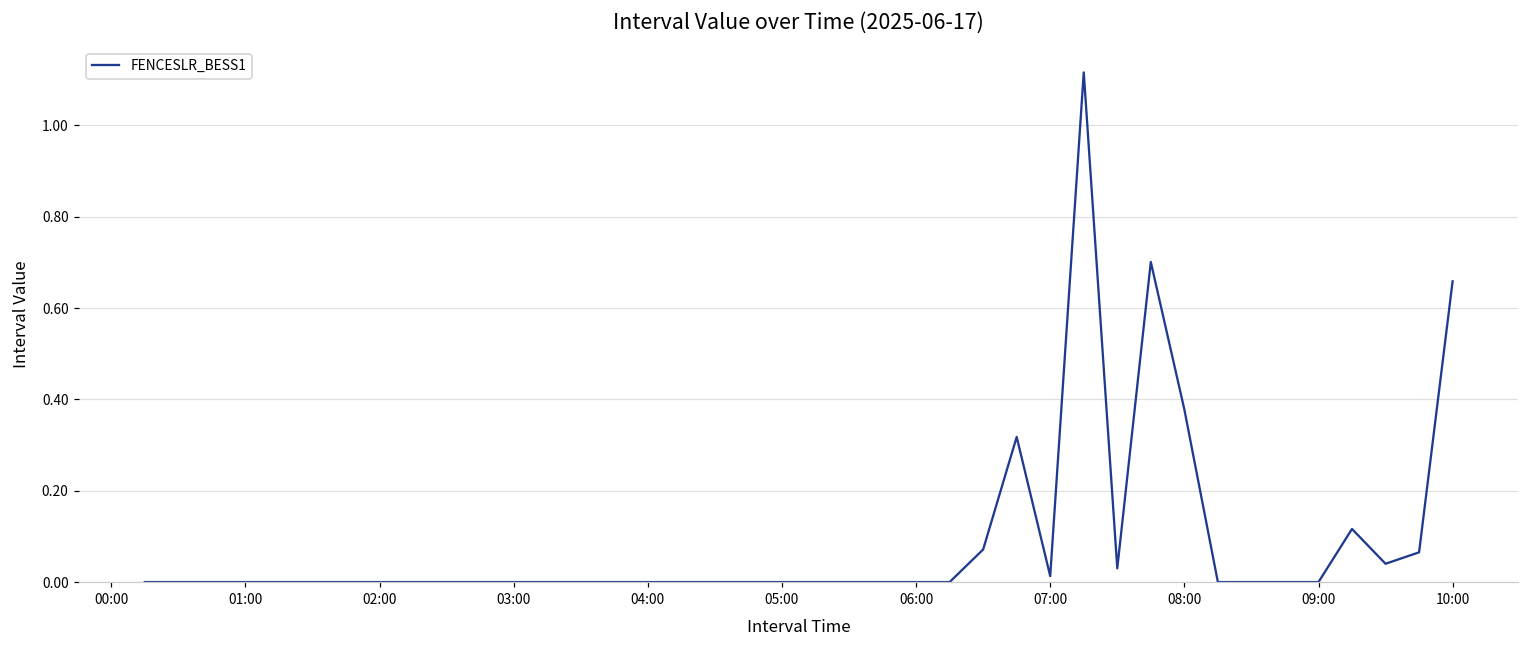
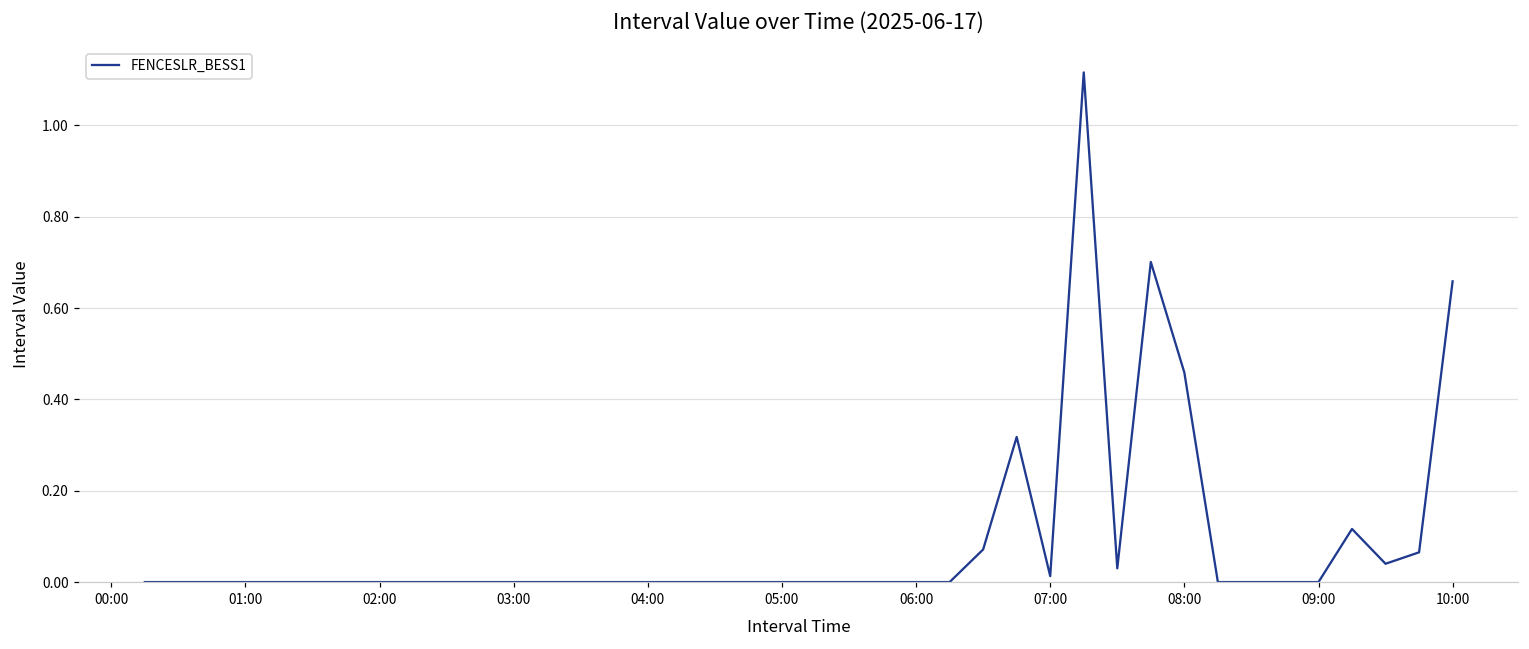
08:00: 0.38 -> 0.46
